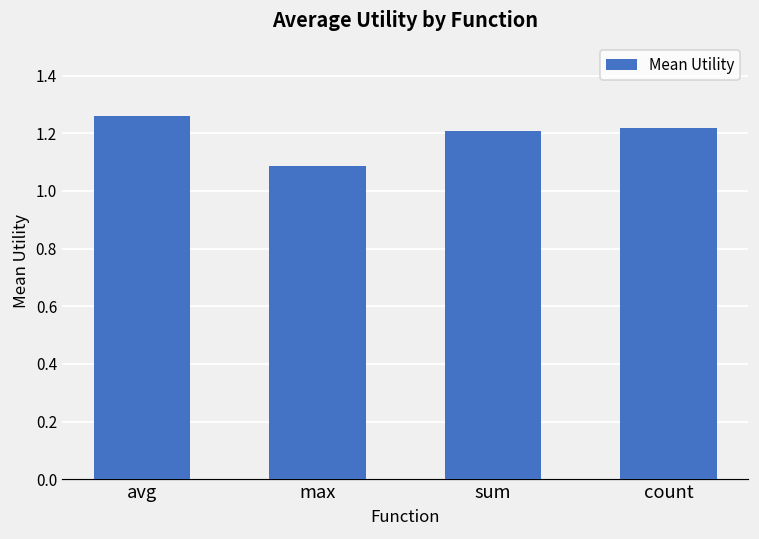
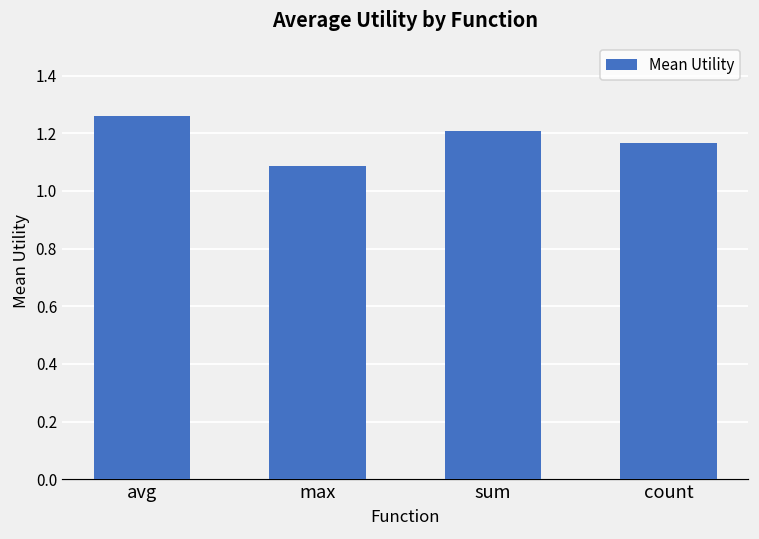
count: 1.22 -> 1.17
